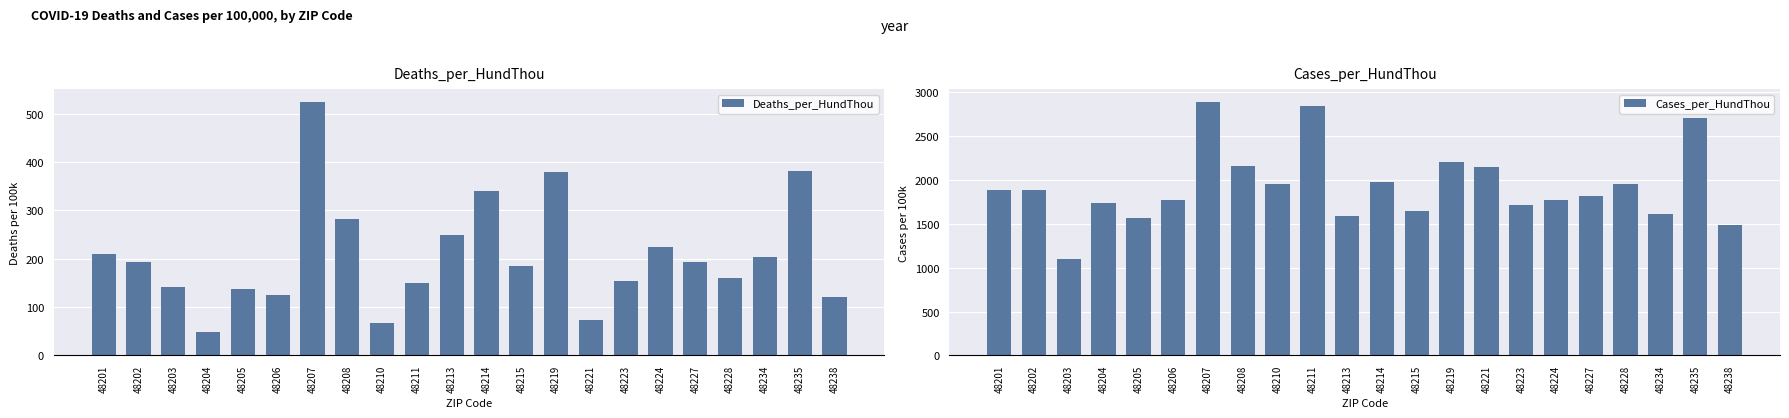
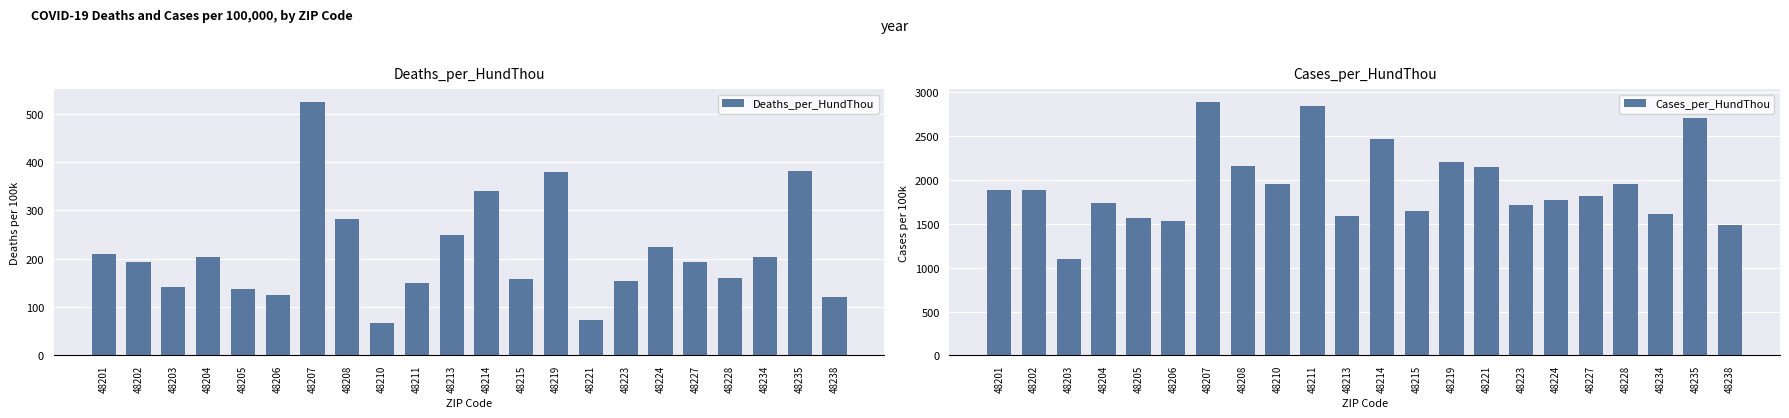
Deaths_per_HundThou, 48204: 50 -> 200
Deaths_per_HundThou, 48215: 190 -> 160
Cases_per_HundThou, 48206: 1800 -> 1500
Cases_per_HundThou, 48214: 2000 -> 2500
